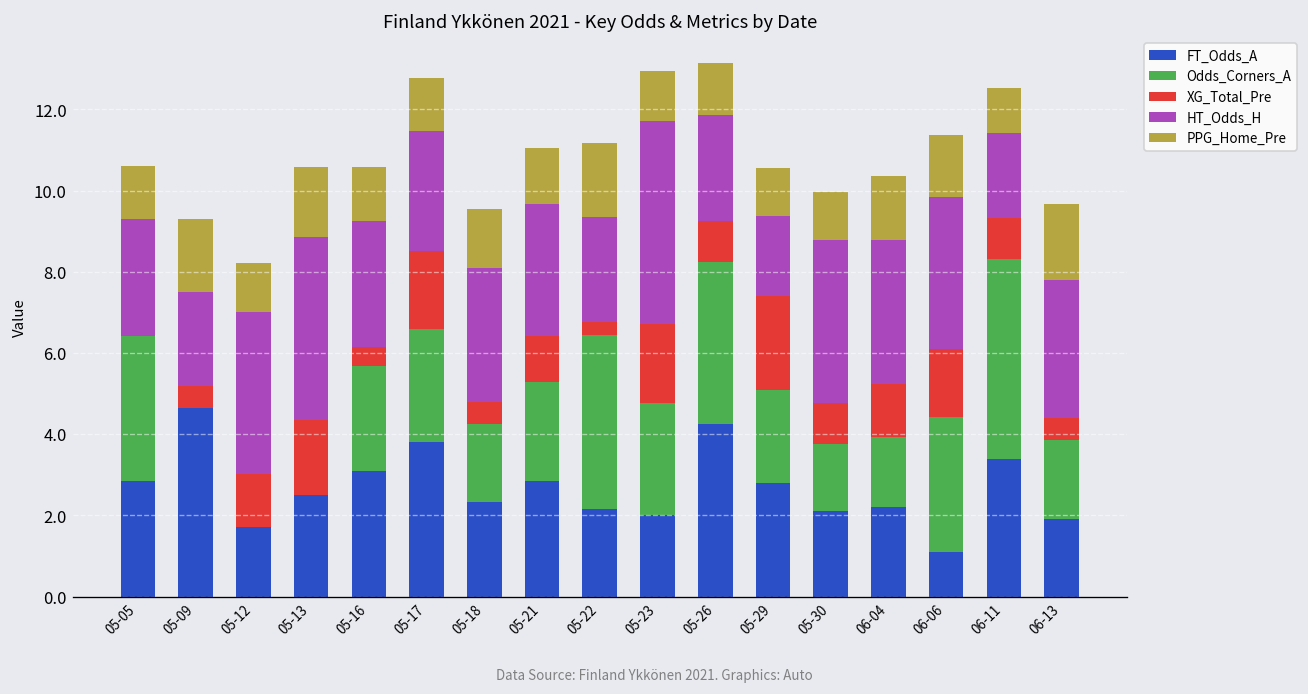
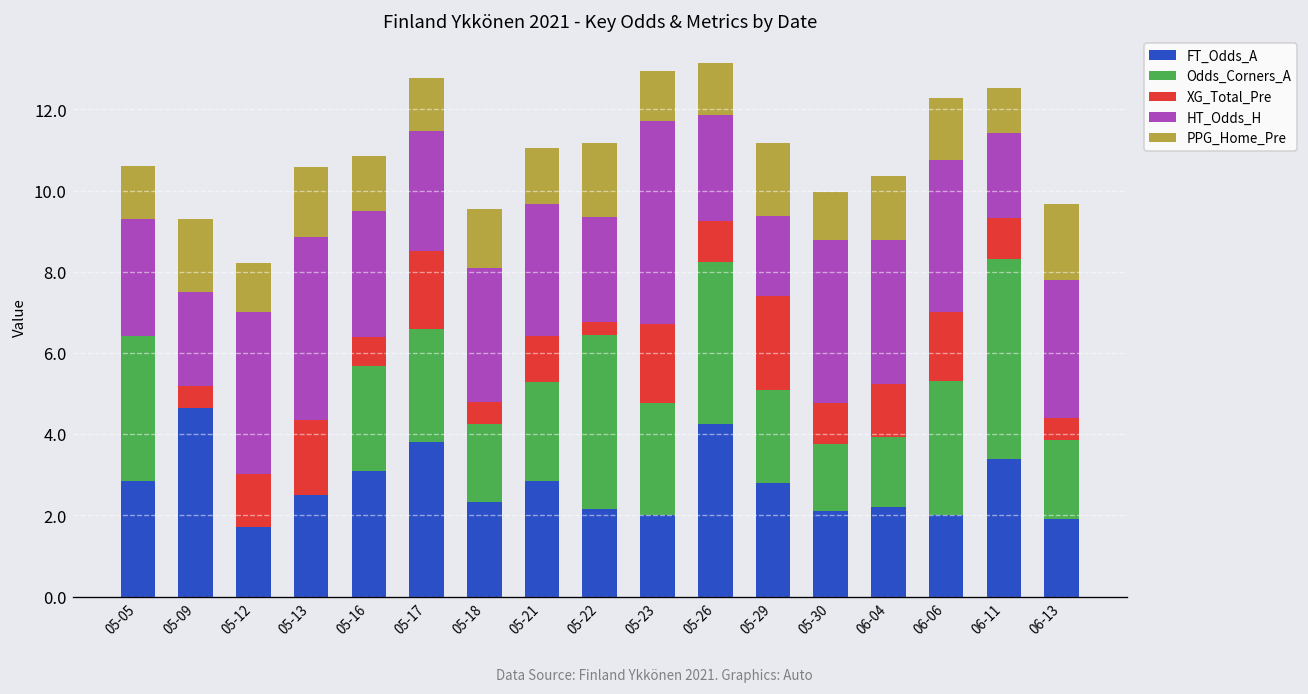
XG_Total_Pre, 05-16: 0.5 -> 0.7
PPG_Home_Pre, 05-29: 1.2 -> 1.8
FT_Odds_A, 06-06: 1.1 -> 2.0
